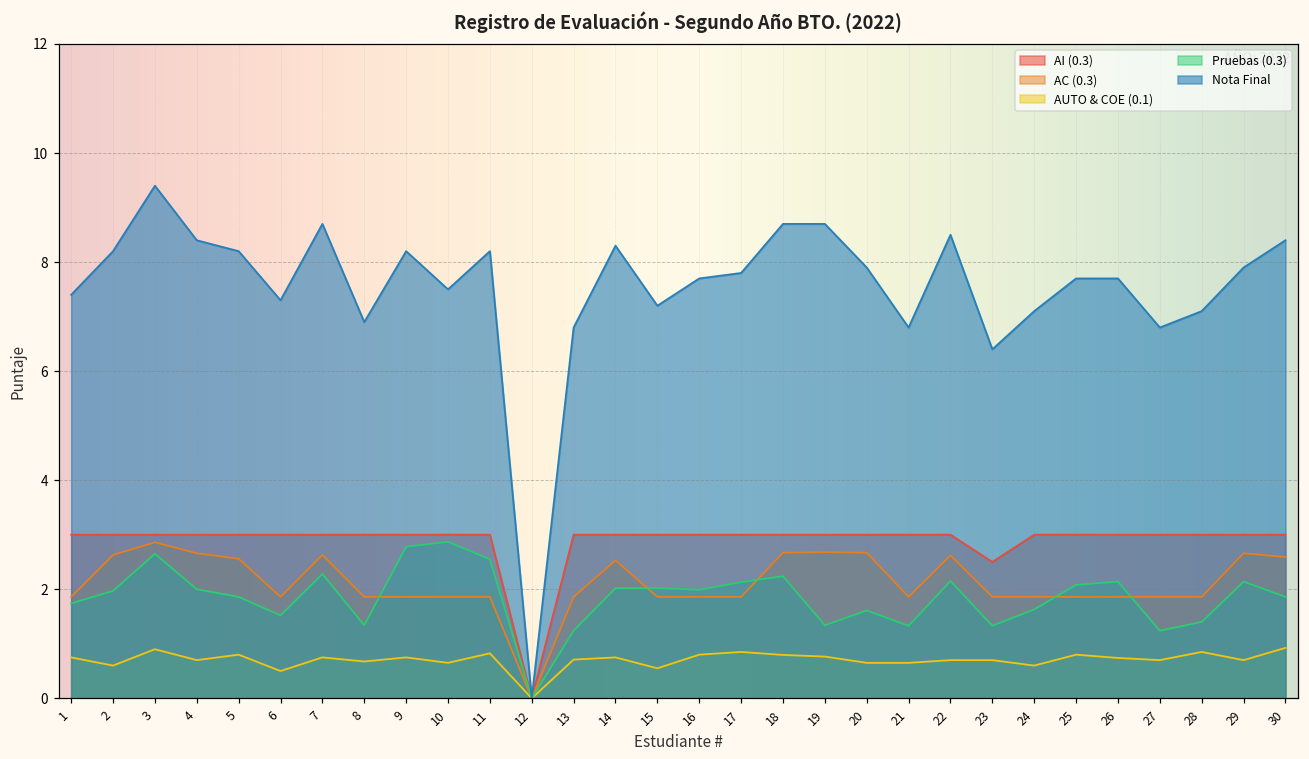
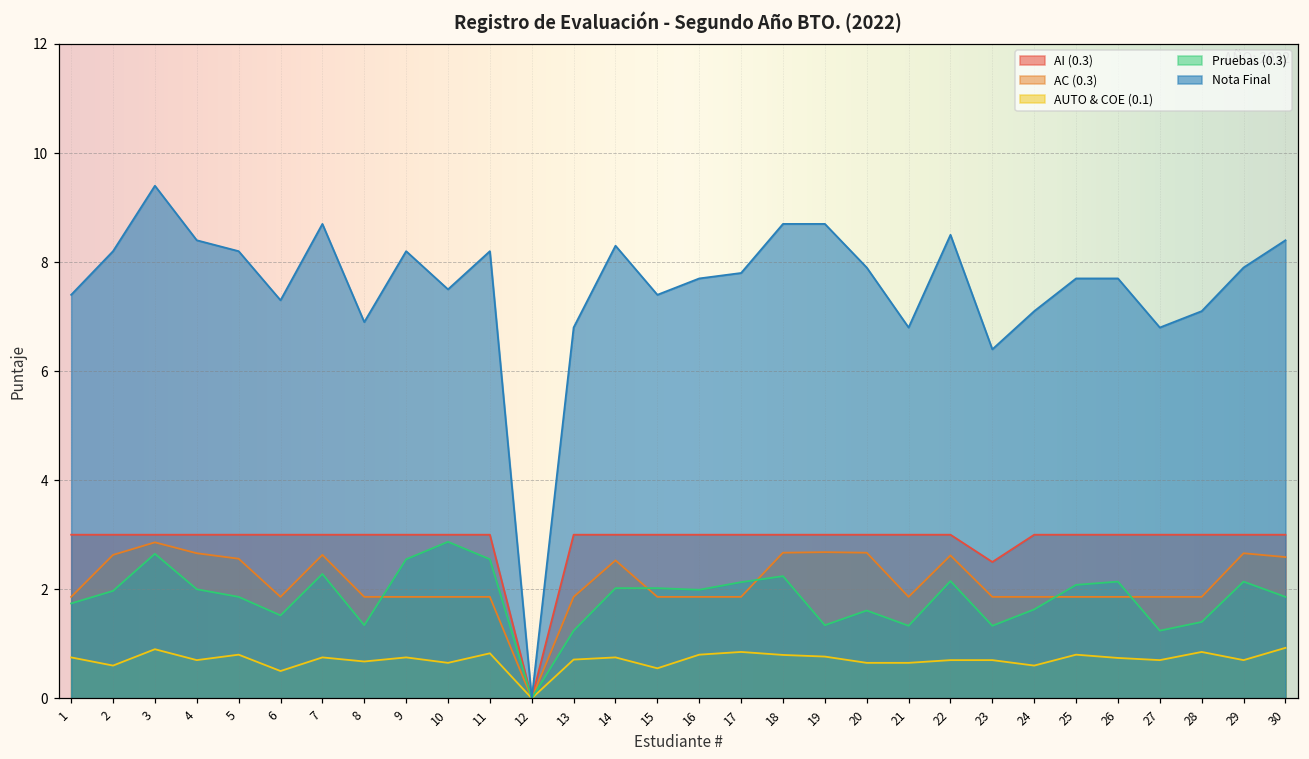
Pruebas (0.3), 9: 2.8 -> 2.6
Nota Final, 15: 7.2 -> 7.4
